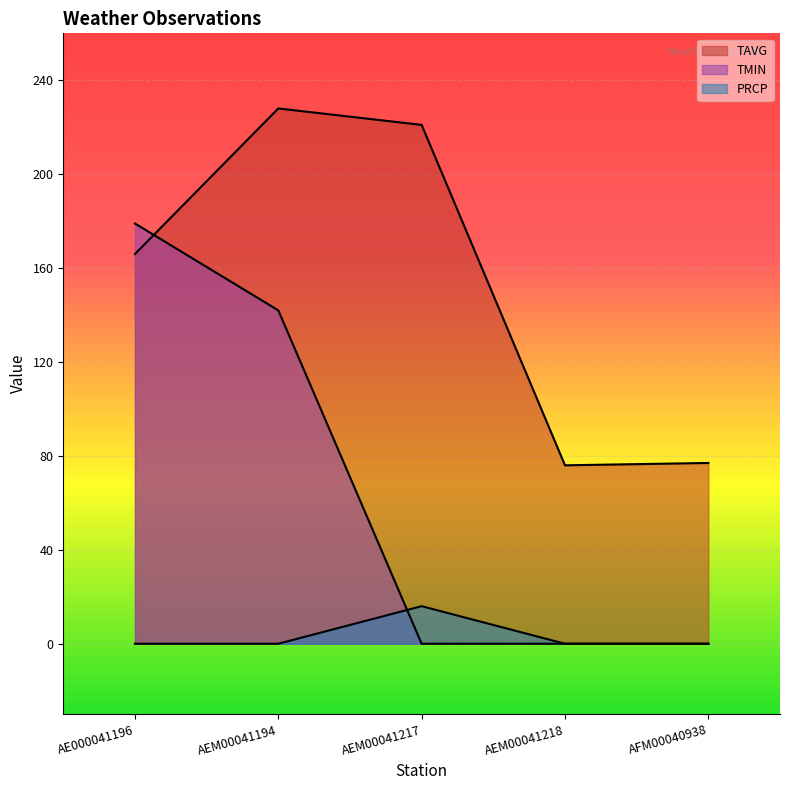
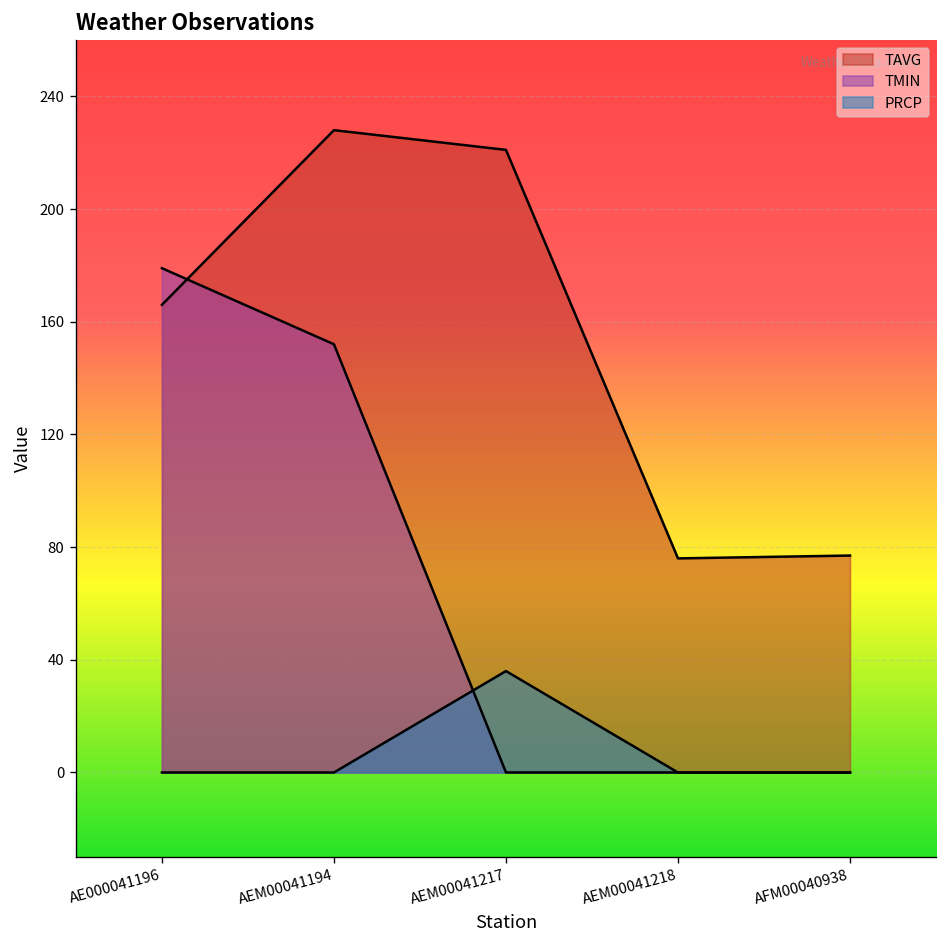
TMIN, AEM00041194: 142 -> 152
PRCP, AEM00041217: 16 -> 36
